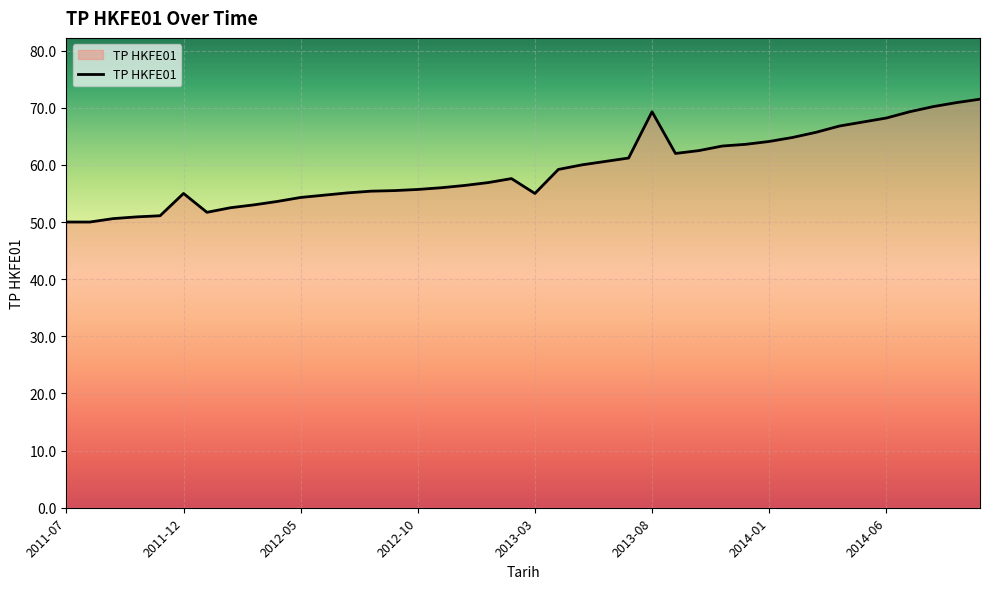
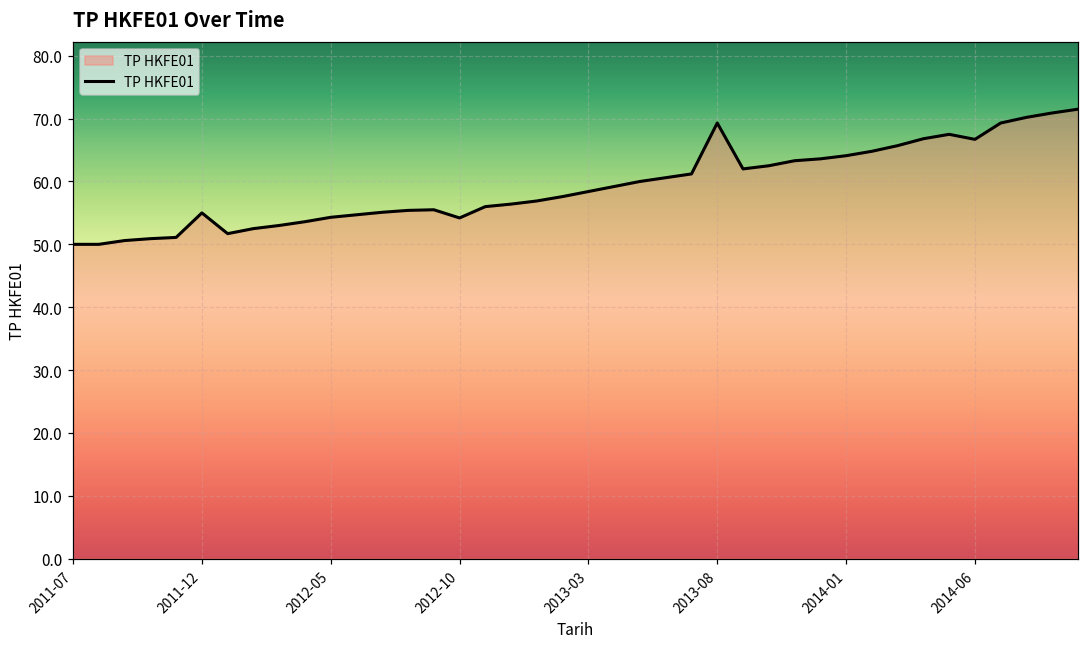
2012-10: 56 -> 54
2013-03: 55 -> 58
2014-06: 68 -> 67
